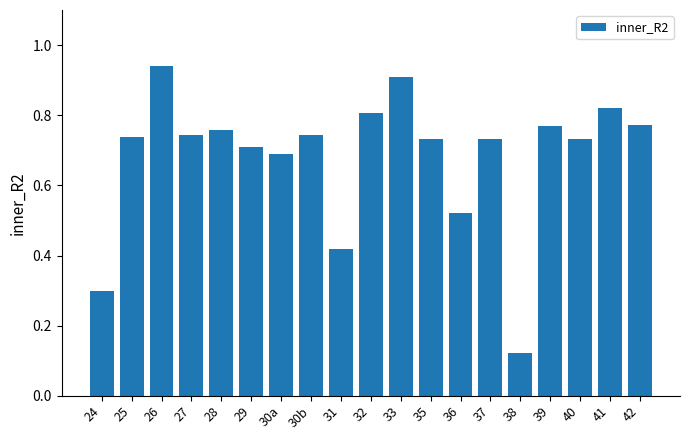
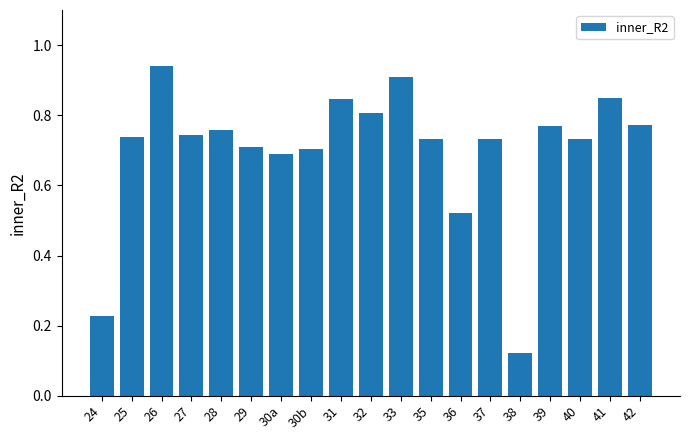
24: 0.30 -> 0.23
30b: 0.74 -> 0.71
31: 0.42 -> 0.85
41: 0.82 -> 0.85
